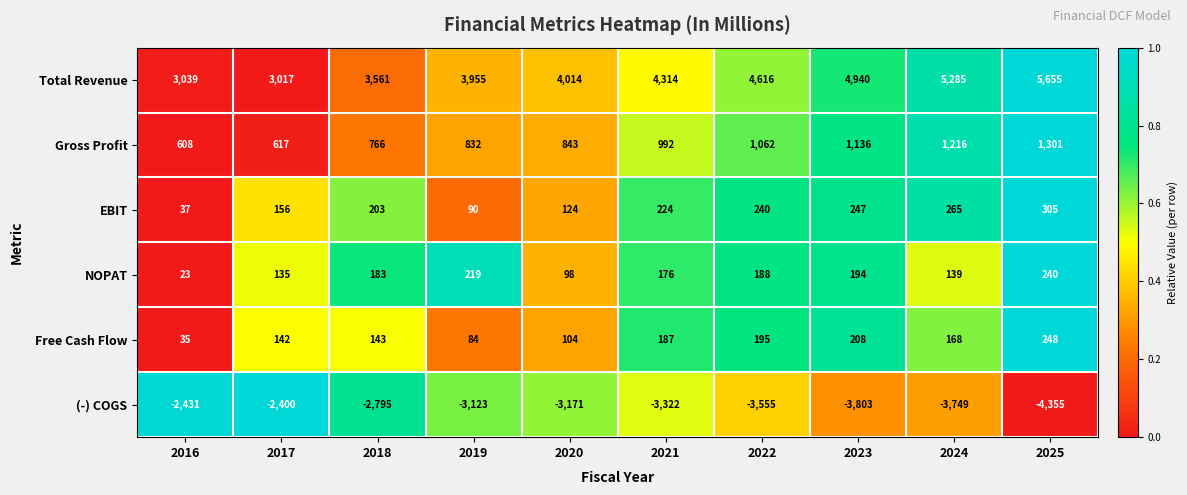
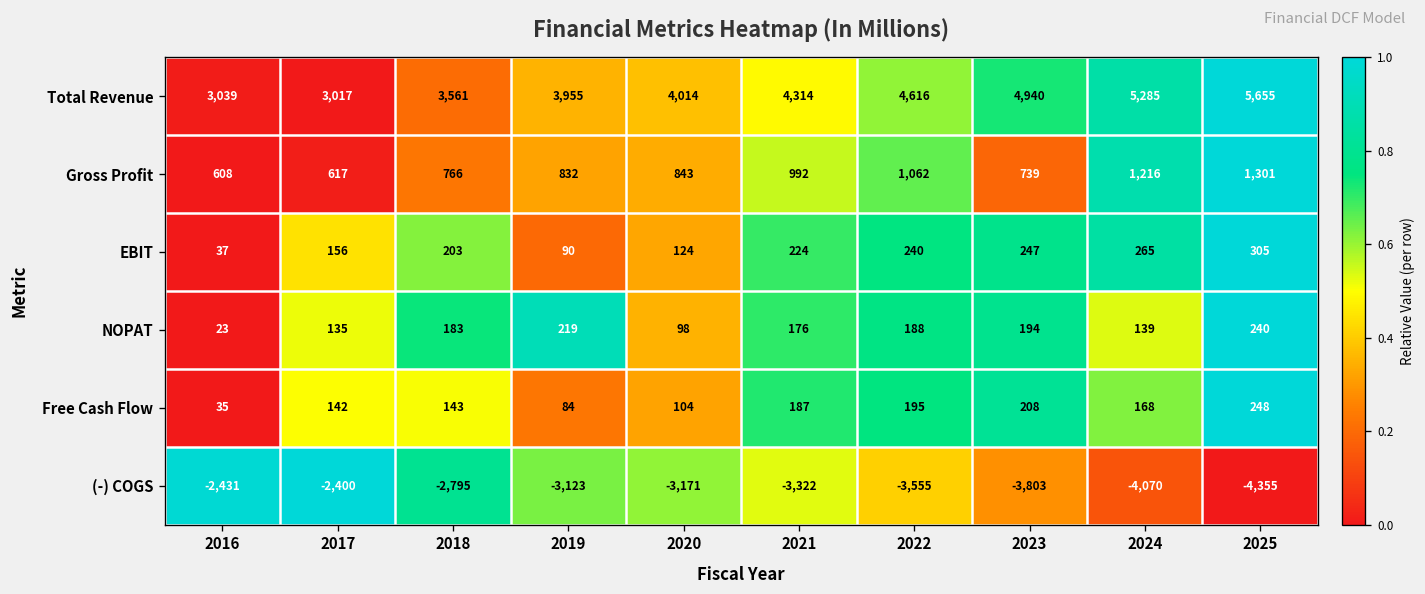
Gross Profit, 2023: 1,136 -> 739
(-) COGS, 2024: -3,749 -> -4,070
